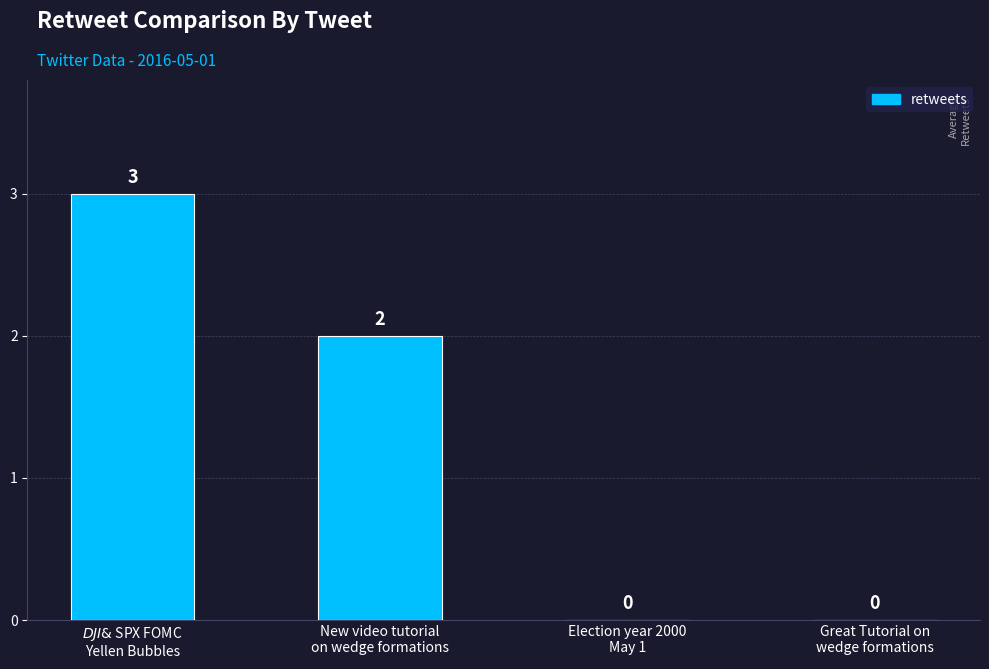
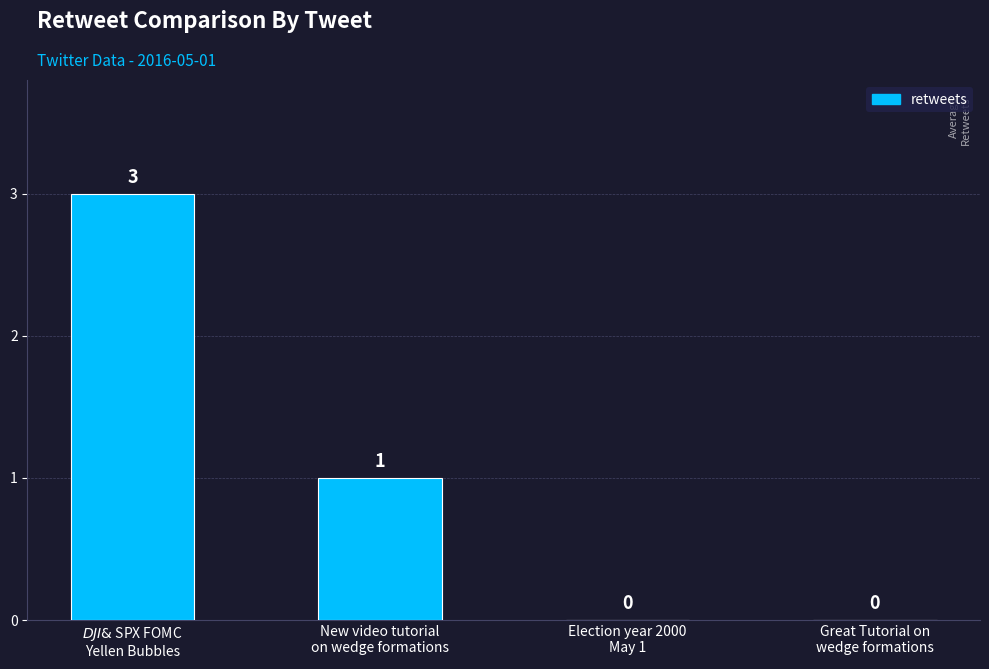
New video tutorial on wedge formations: 2 -> 1
